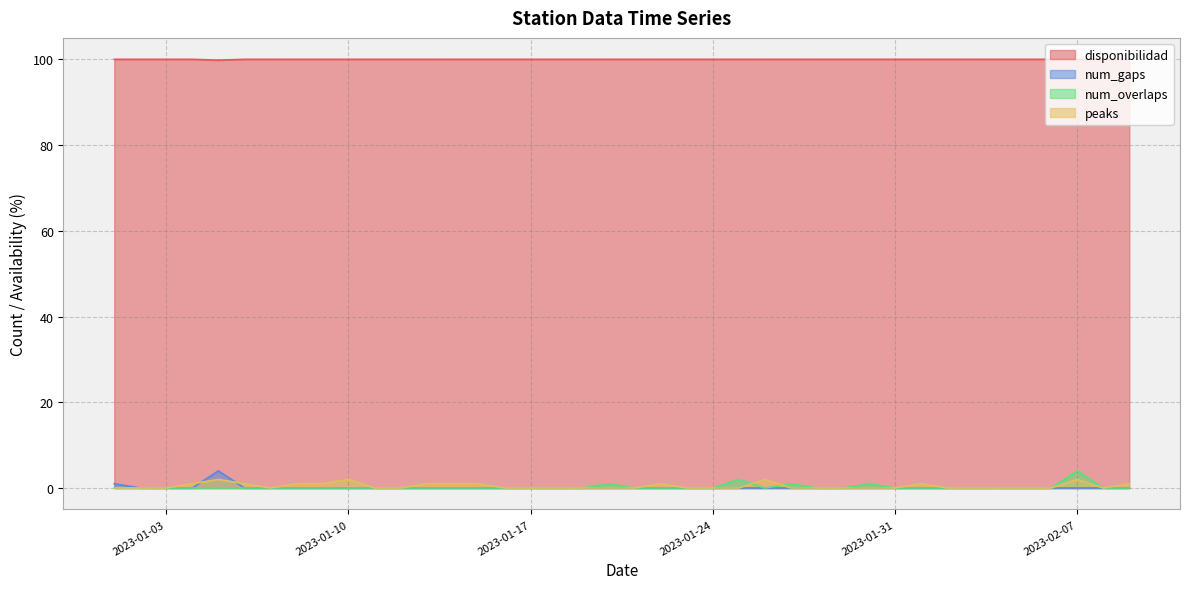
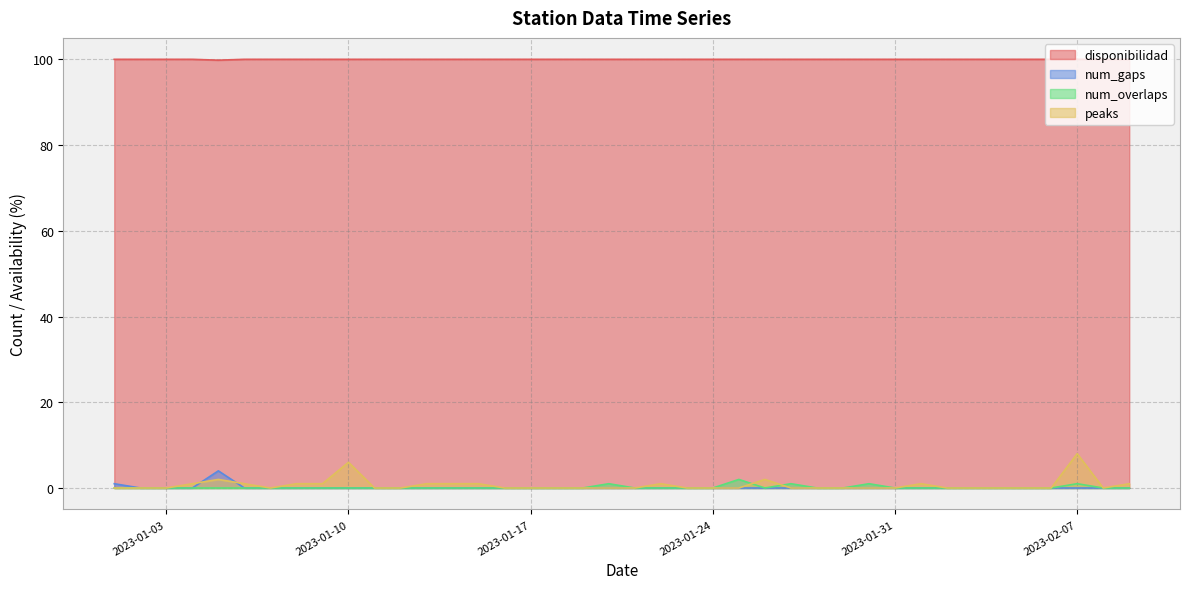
peaks, 2023-01-10: 2 -> 6
num_overlaps, 2023-02-07: 4 -> 1
peaks, 2023-02-07: 2 -> 8
